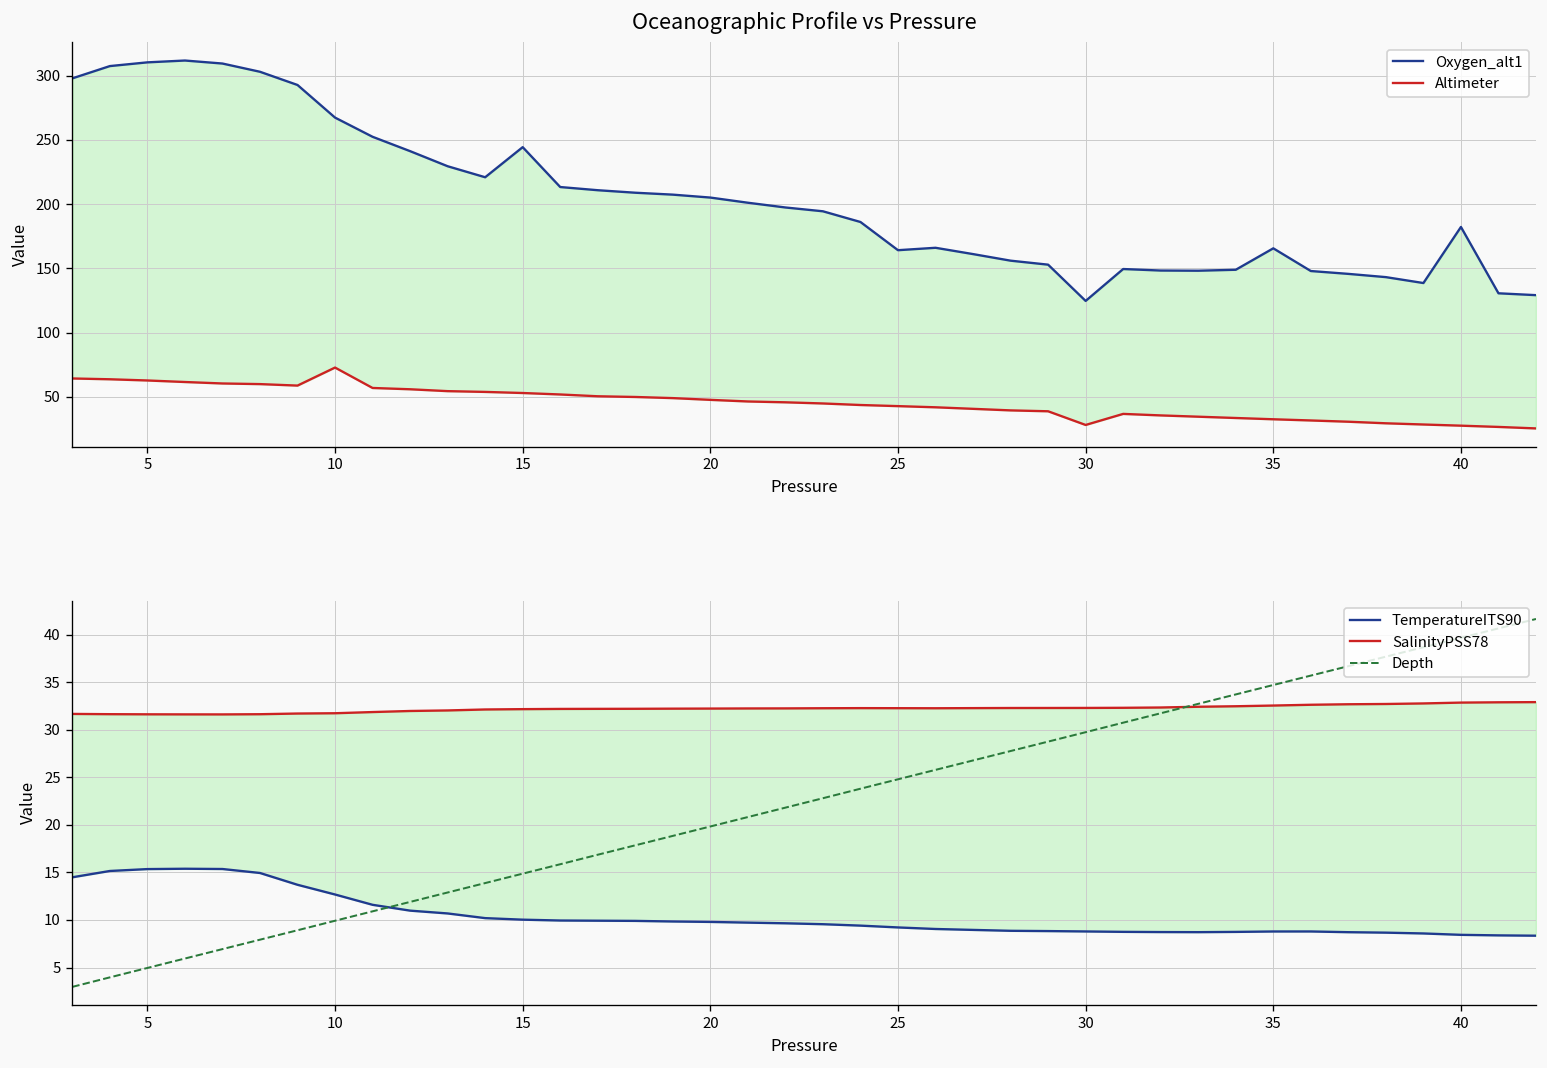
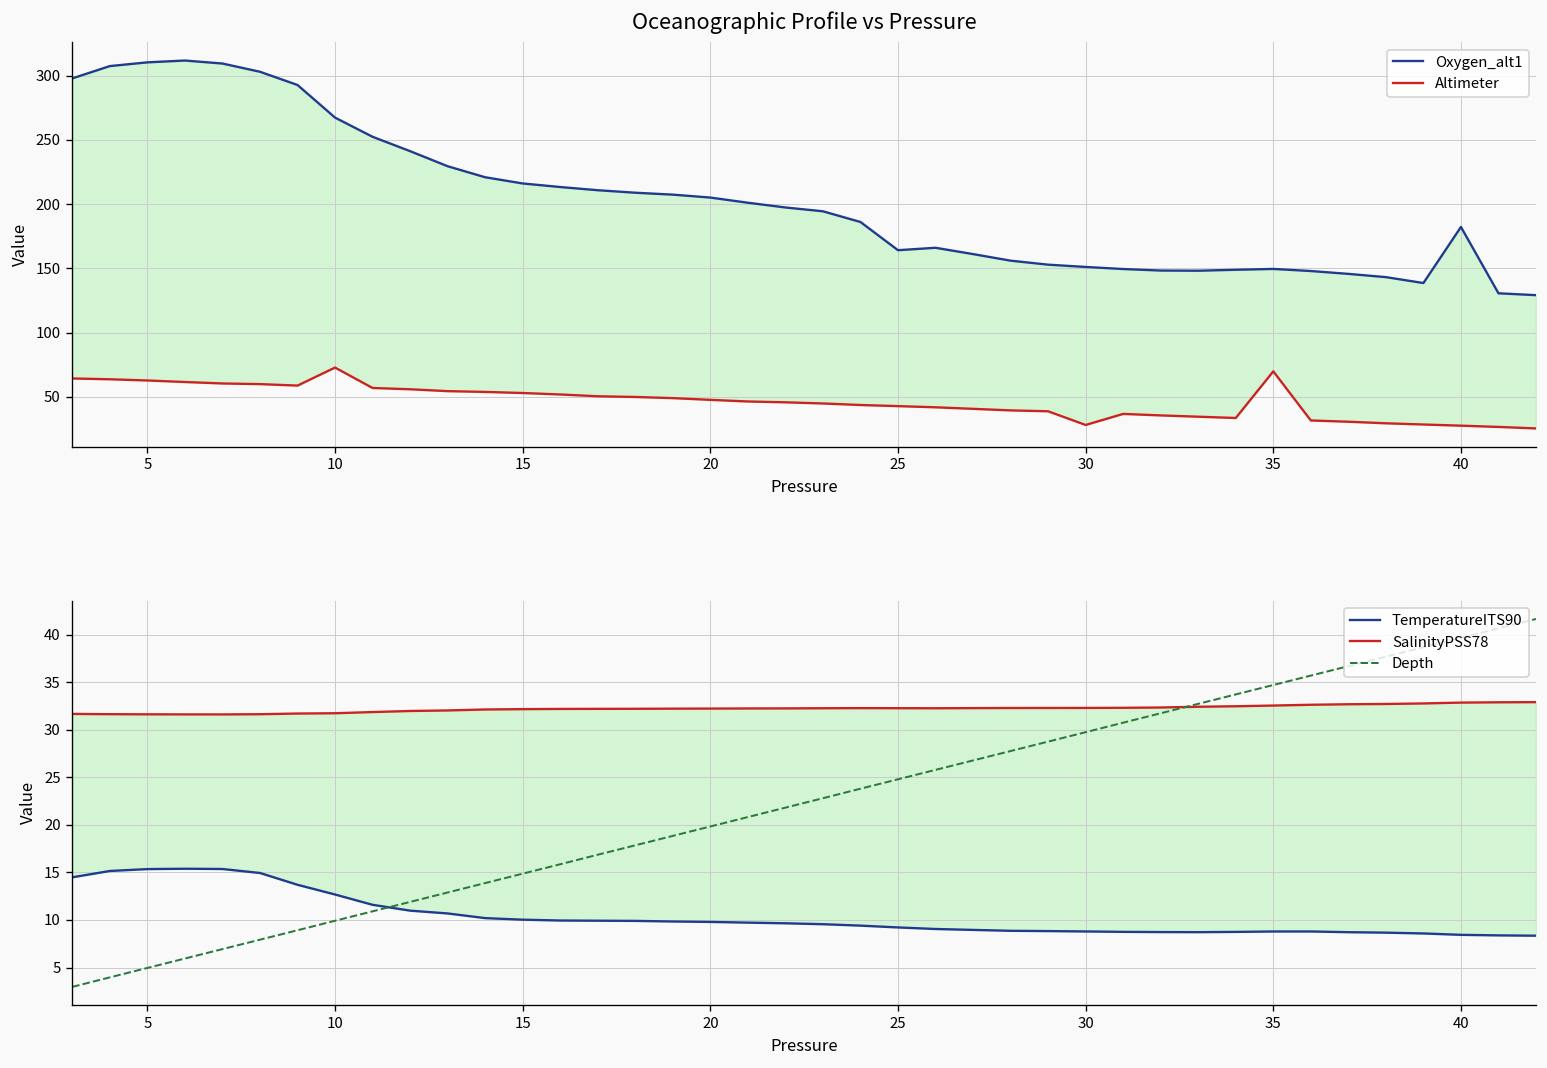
Oceanographic Profile vs Pressure, Oxygen_alt1, 15: 244 -> 216
Oceanographic Profile vs Pressure, Oxygen_alt1, 30: 125 -> 151
Oceanographic Profile vs Pressure, Oxygen_alt1, 35: 166 -> 150
Oceanographic Profile vs Pressure, Altimeter, 35: 33 -> 70
